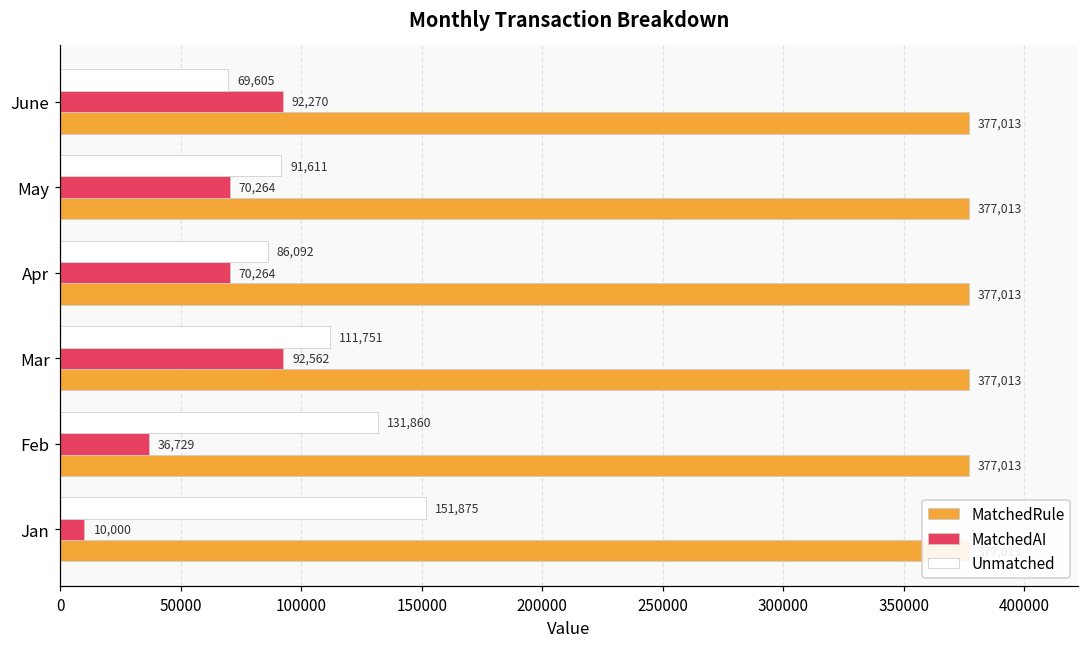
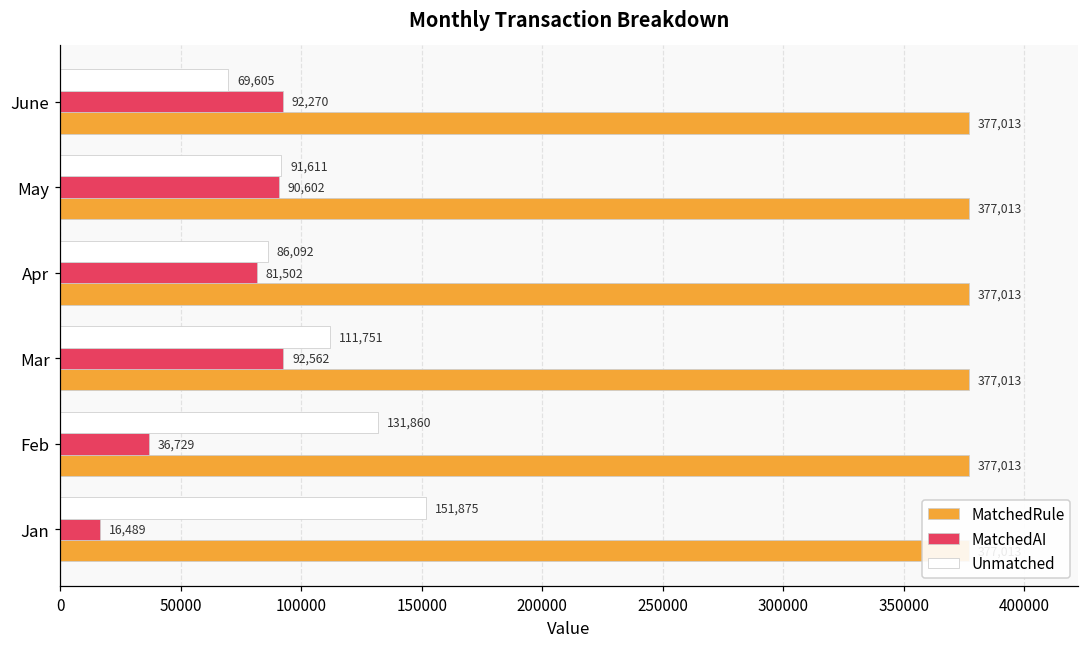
MatchedAI, May: 70,264 -> 90,602
MatchedAI, Apr: 70,264 -> 81,502
MatchedAI, Jan: 10,000 -> 16,489
